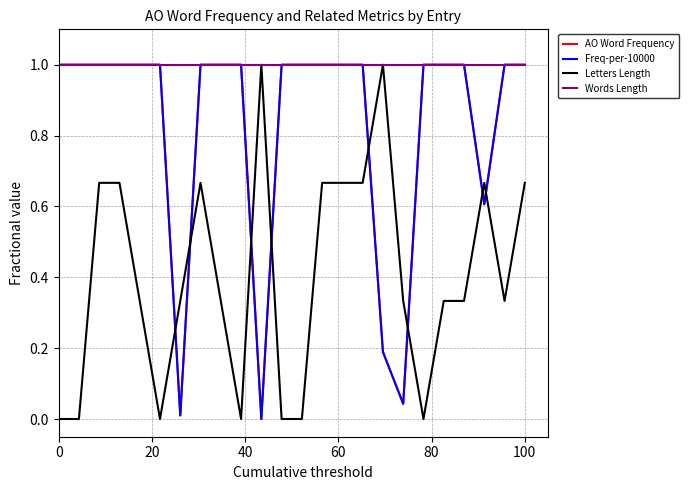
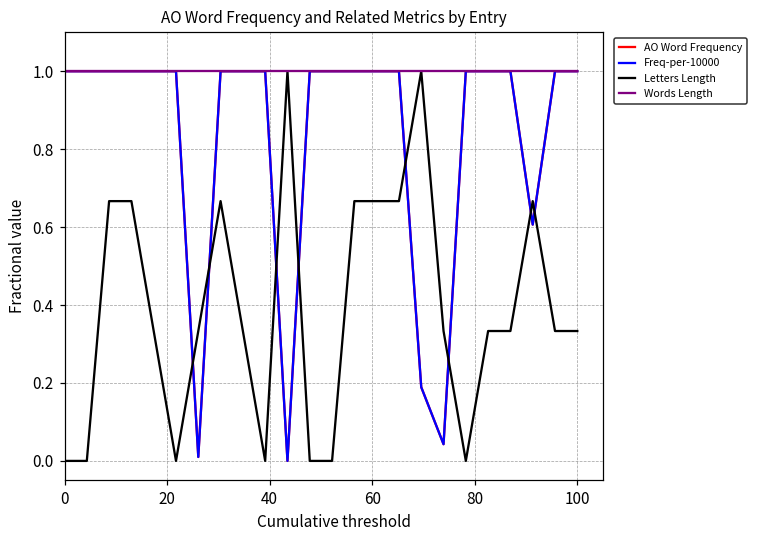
Letters Length, 100: 0.67 -> 0.33
